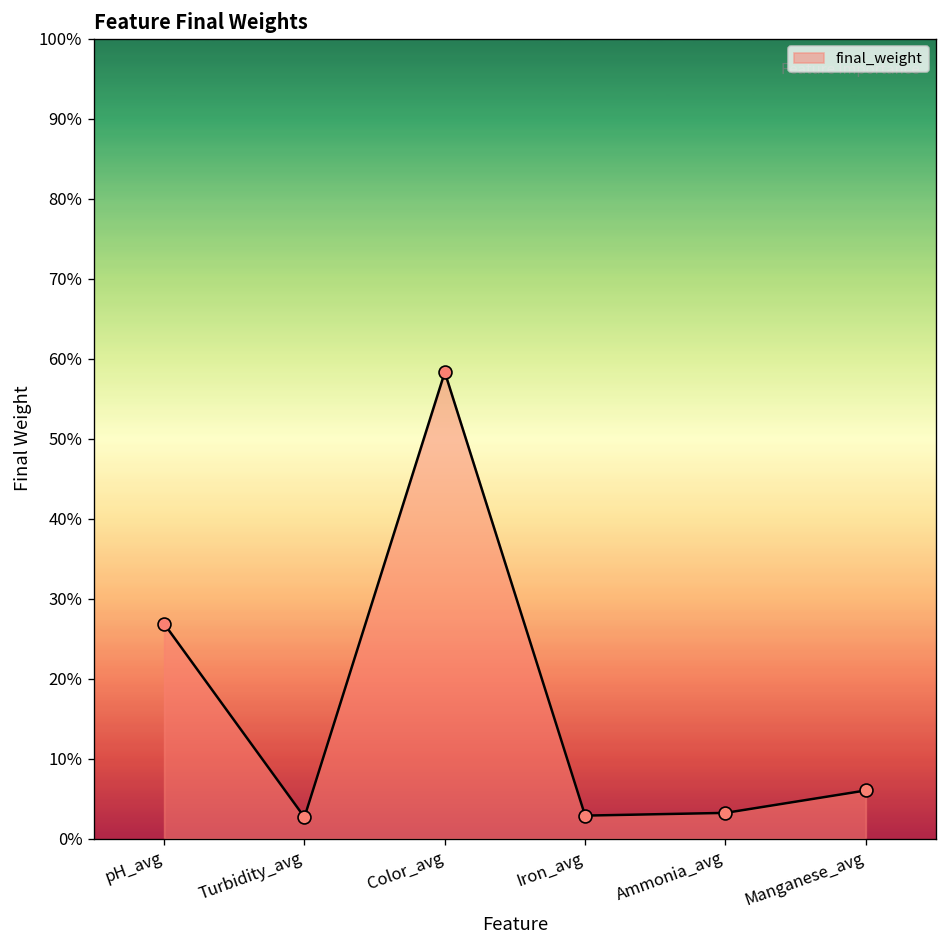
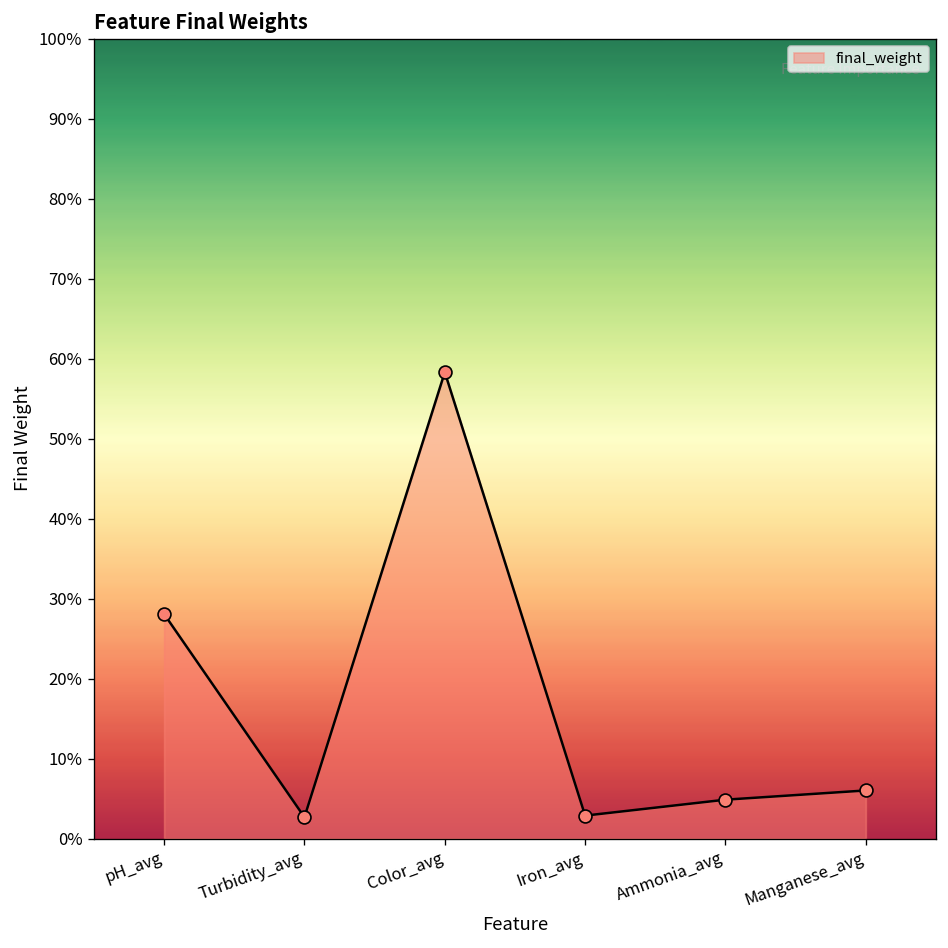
pH_avg: 27% -> 28%
Ammonia_avg: 3% -> 5%
